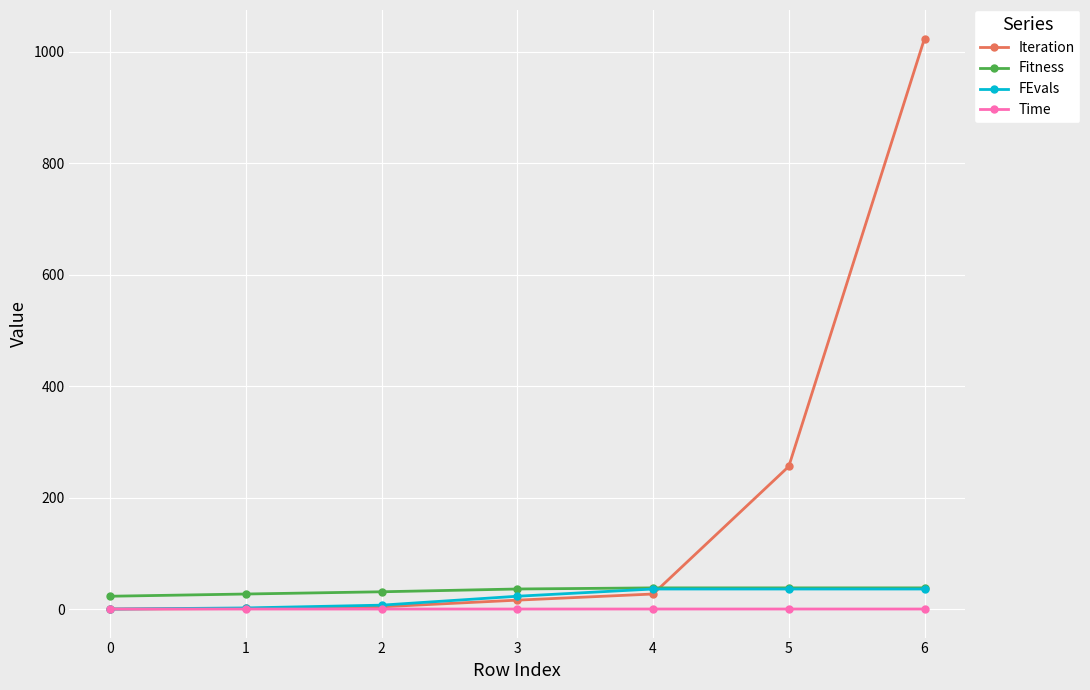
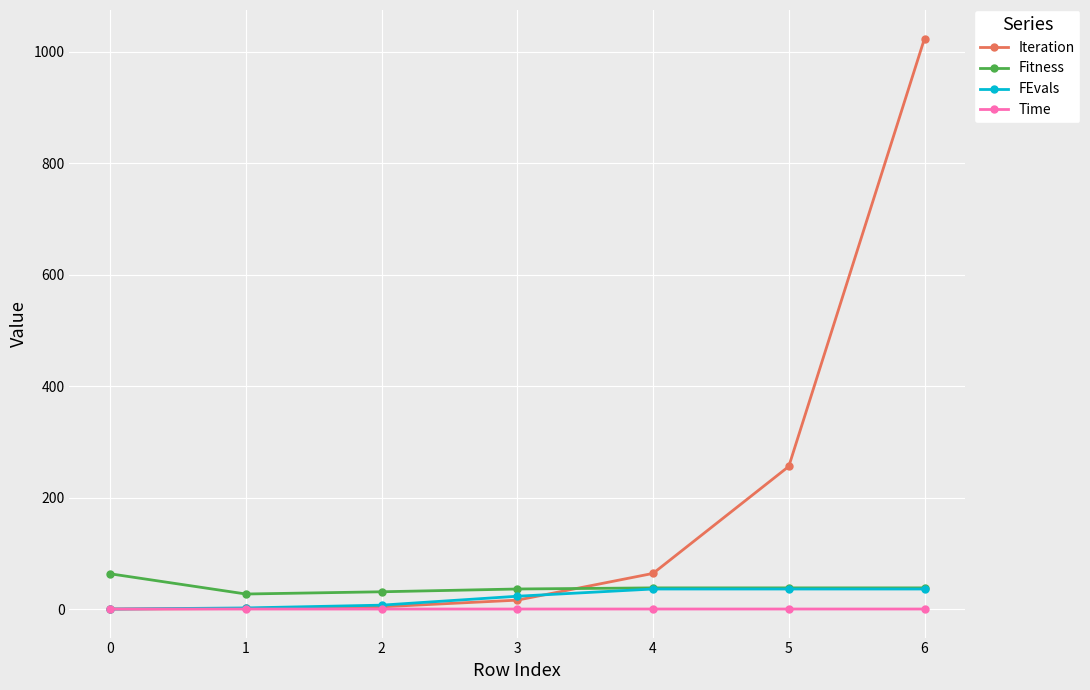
Fitness, 0: 20 -> 60
Iteration, 4: 30 -> 60
